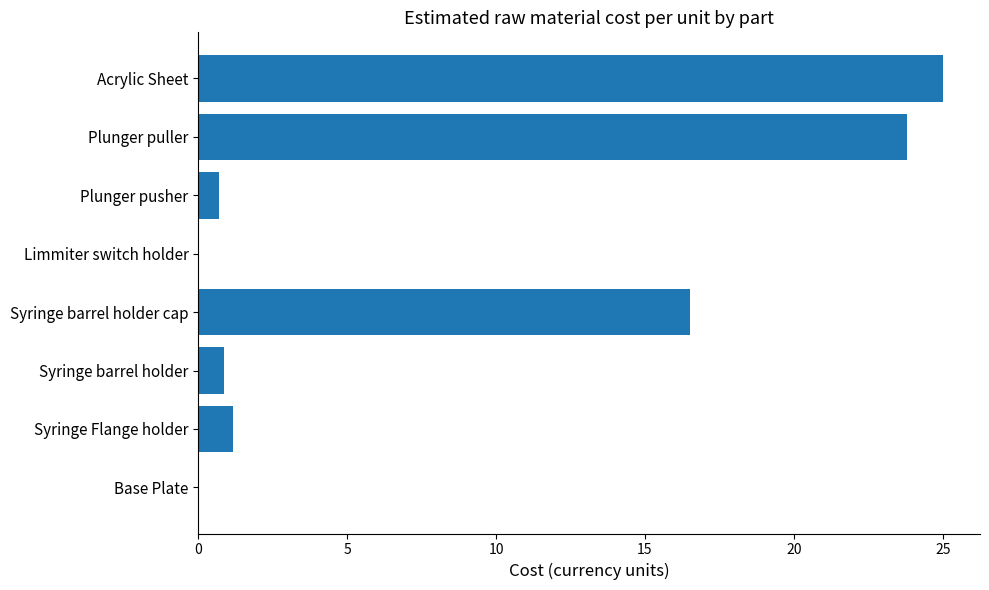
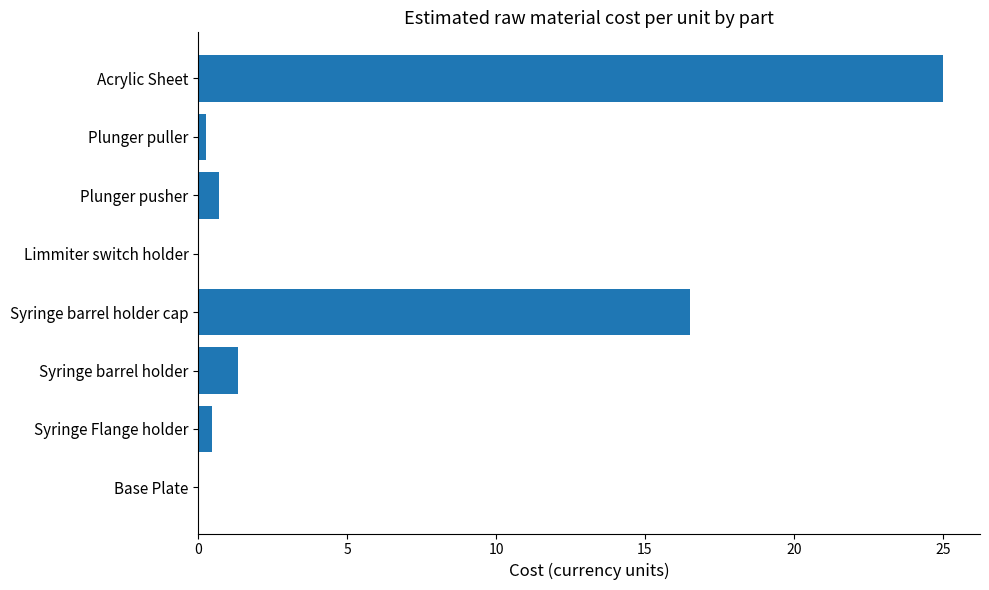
Plunger puller: 23.8 -> 0.3
Syringe barrel holder: 0.9 -> 1.3
Syringe Flange holder: 1.2 -> 0.5
